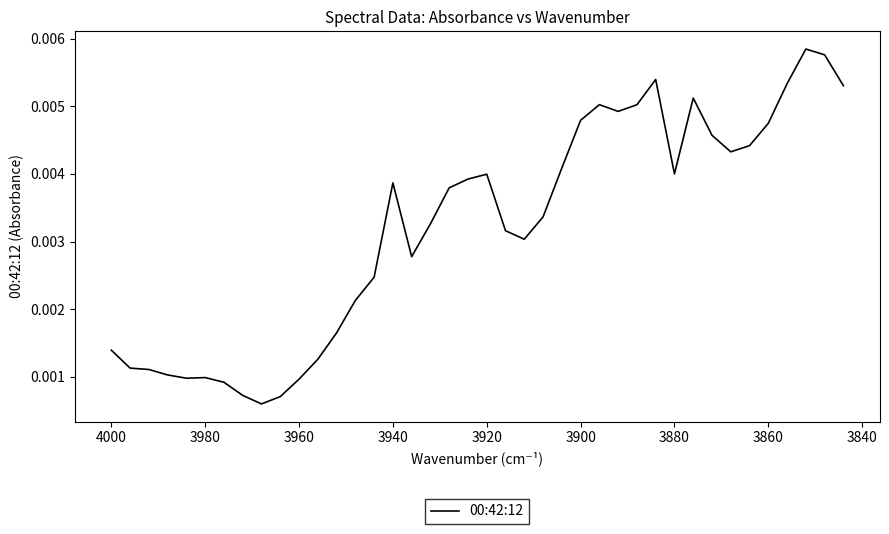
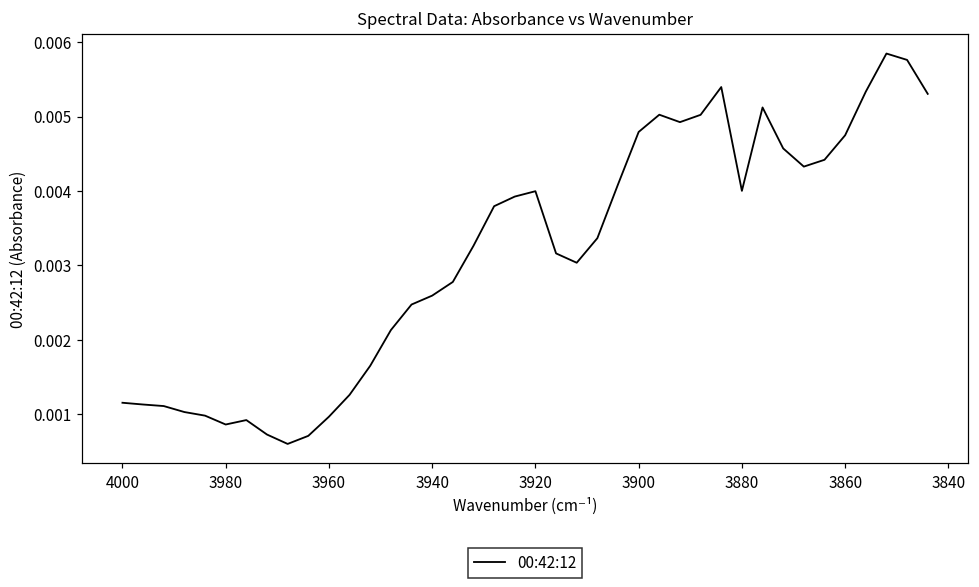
4000: 0.0014 -> 0.0012
3980: 0.0010 -> 0.0009
3940: 0.0039 -> 0.0026
